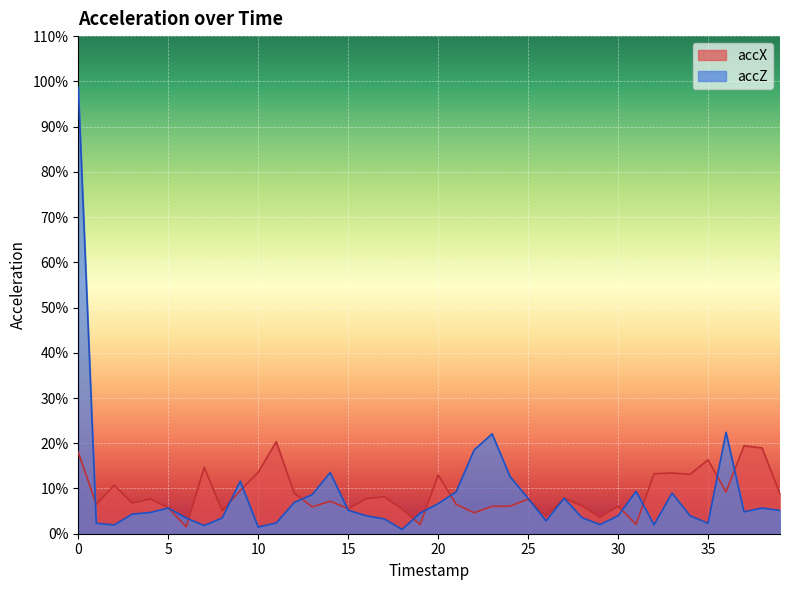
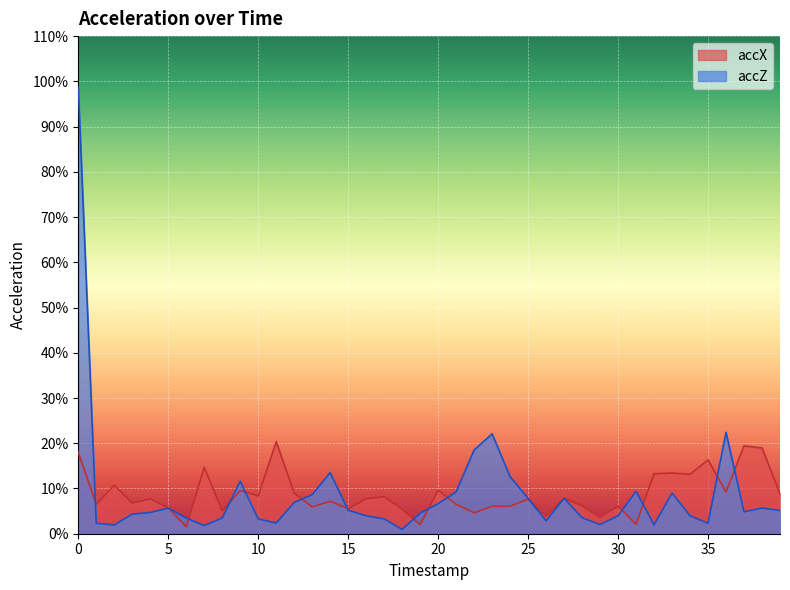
accX, 10: 14% -> 8%
accZ, 10: 1% -> 3%
accX, 20: 13% -> 10%
